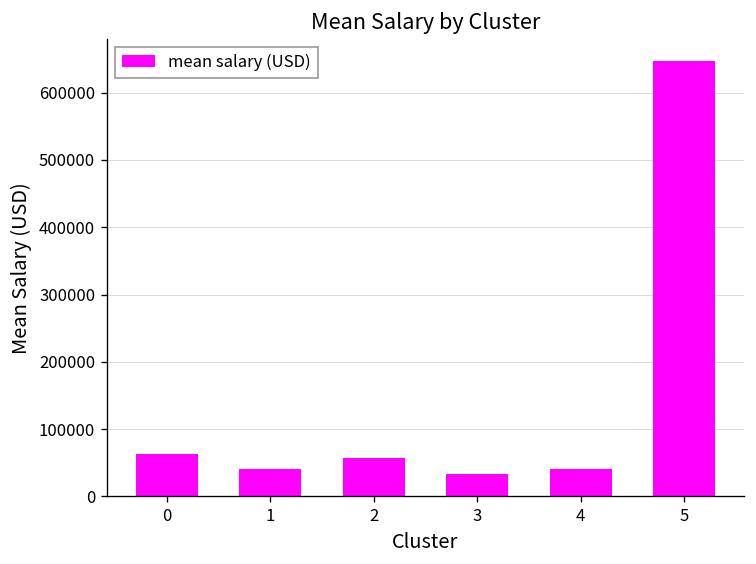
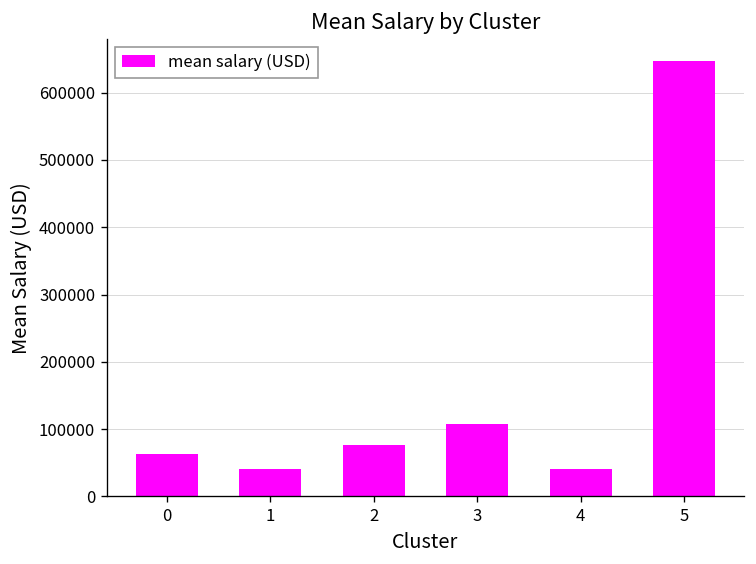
2: 60000 -> 80000
3: 30000 -> 110000
